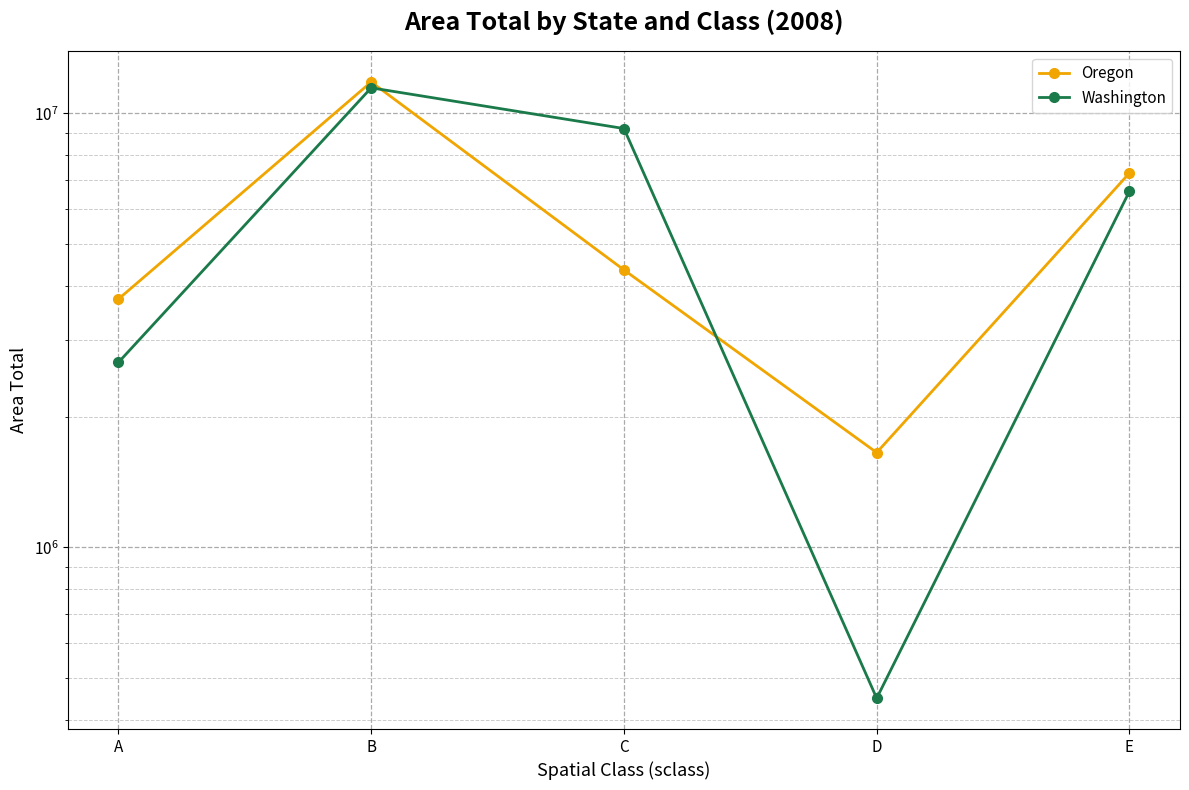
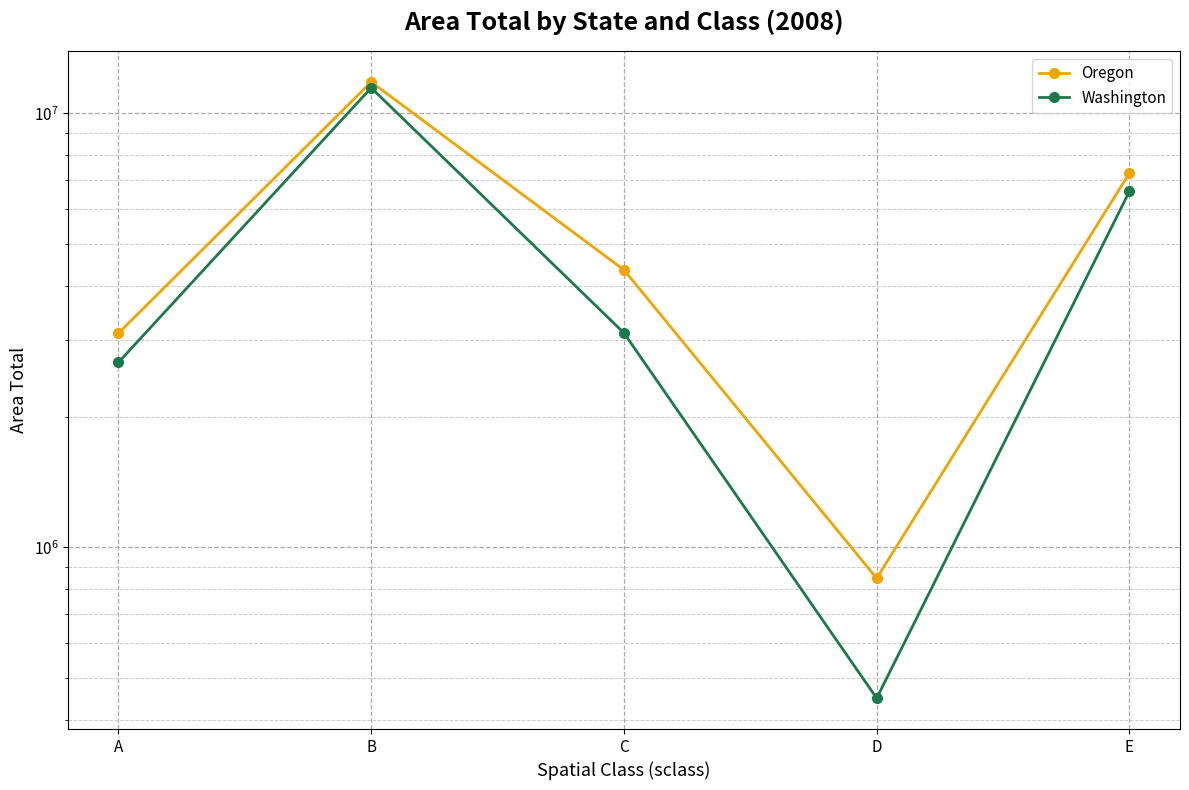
Oregon, A: 3700000 -> 3100000
Washington, C: 9200000 -> 3100000
Oregon, D: 1650000 -> 850000
